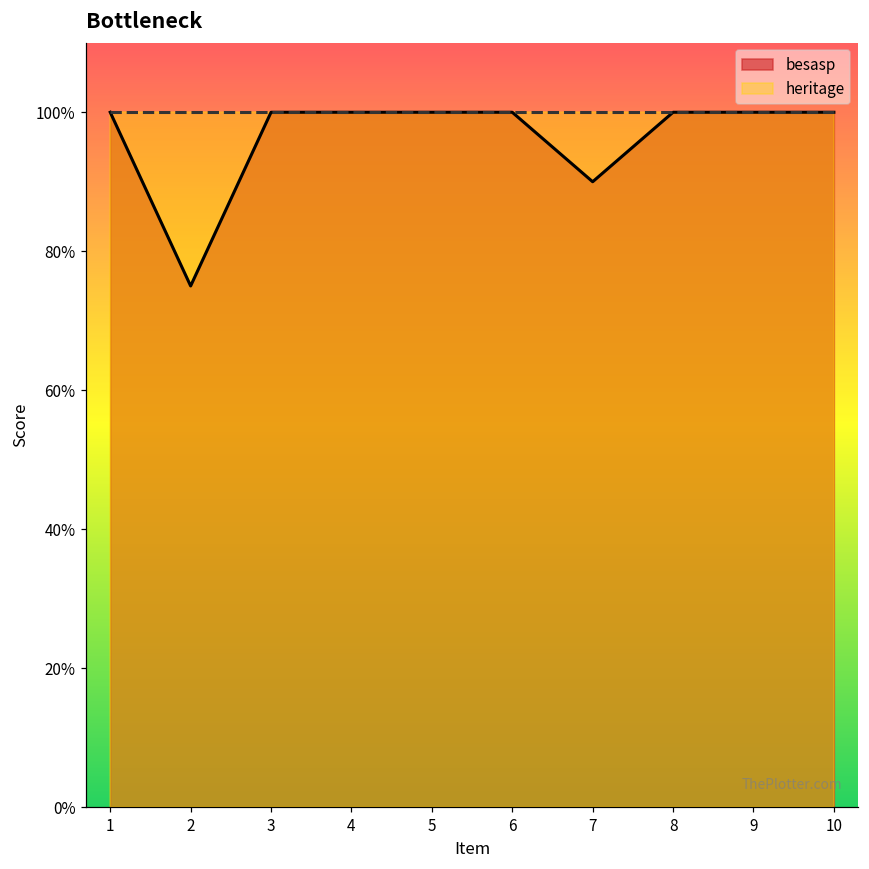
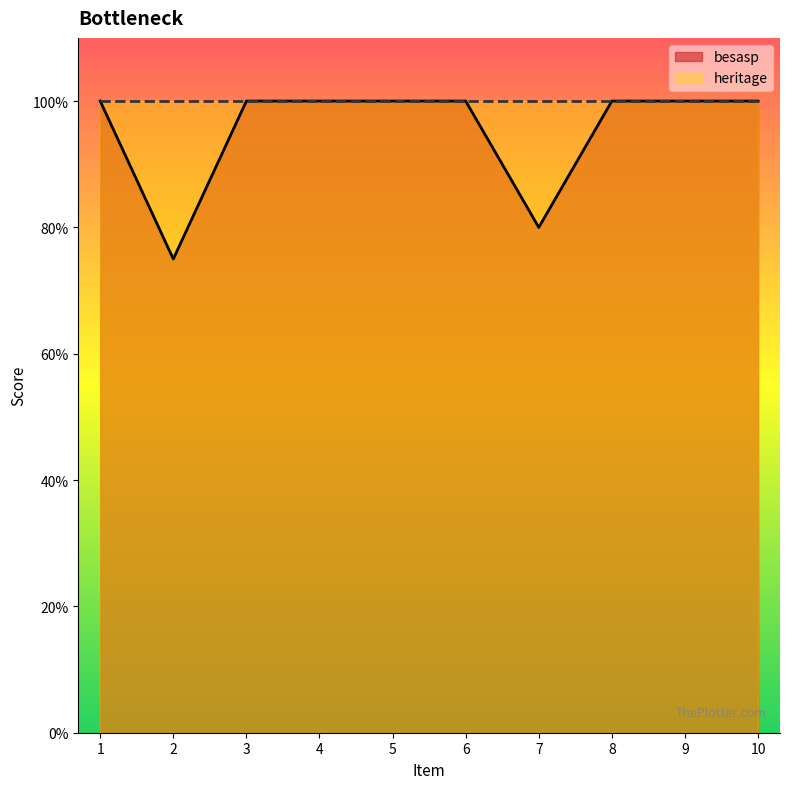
besasp, 7: 90% -> 80%
